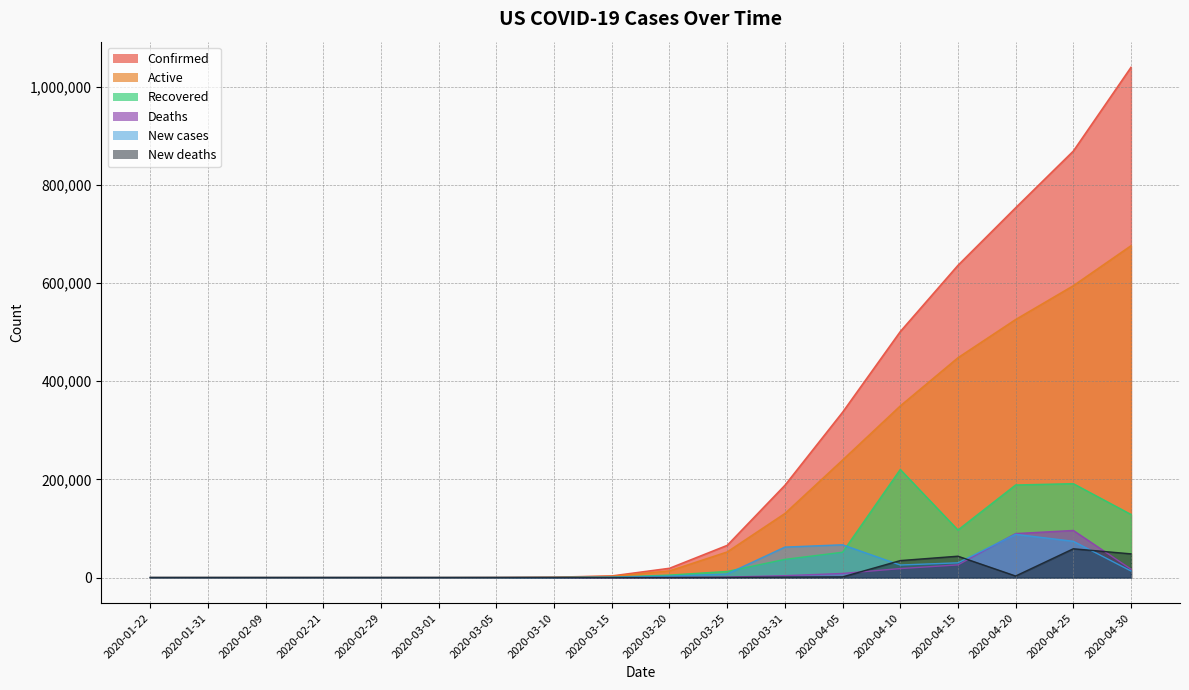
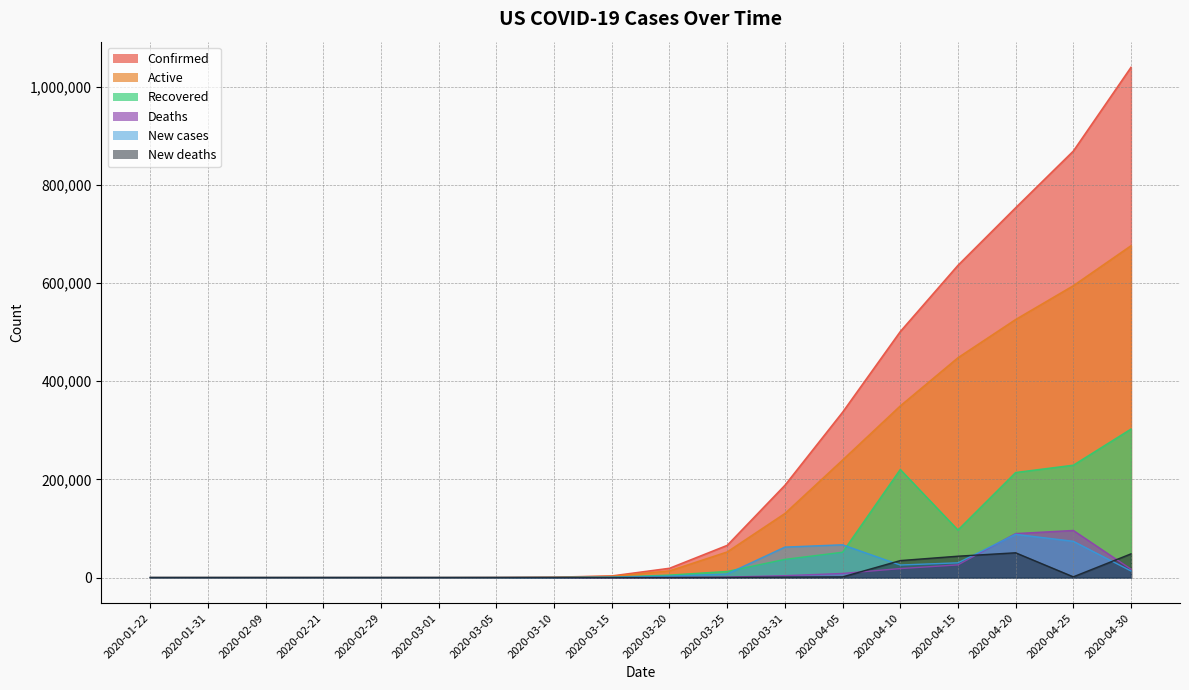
Recovered, 2020-04-20: 190,000 -> 210,000
New deaths, 2020-04-20: 0 -> 50,000
Recovered, 2020-04-25: 190,000 -> 230,000
New deaths, 2020-04-25: 60,000 -> 0
Recovered, 2020-04-30: 130,000 -> 300,000
